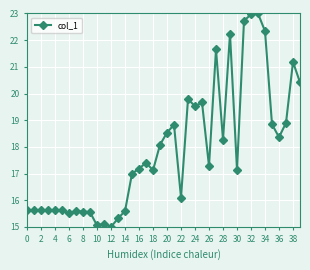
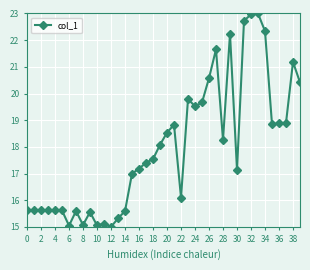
6: 15.5 -> 15.0
8: 15.6 -> 15.1
18: 17.1 -> 17.5
26: 17.3 -> 20.6
36: 18.4 -> 18.9
